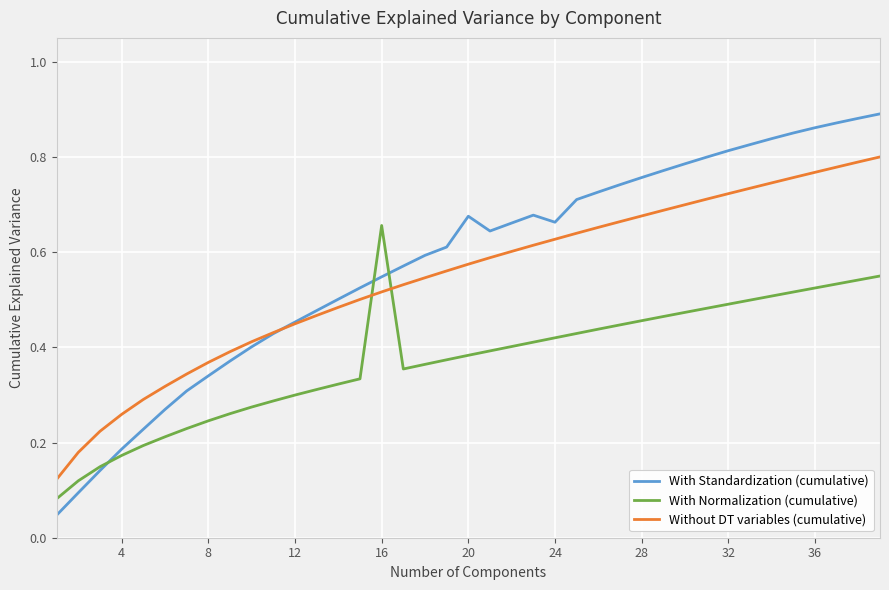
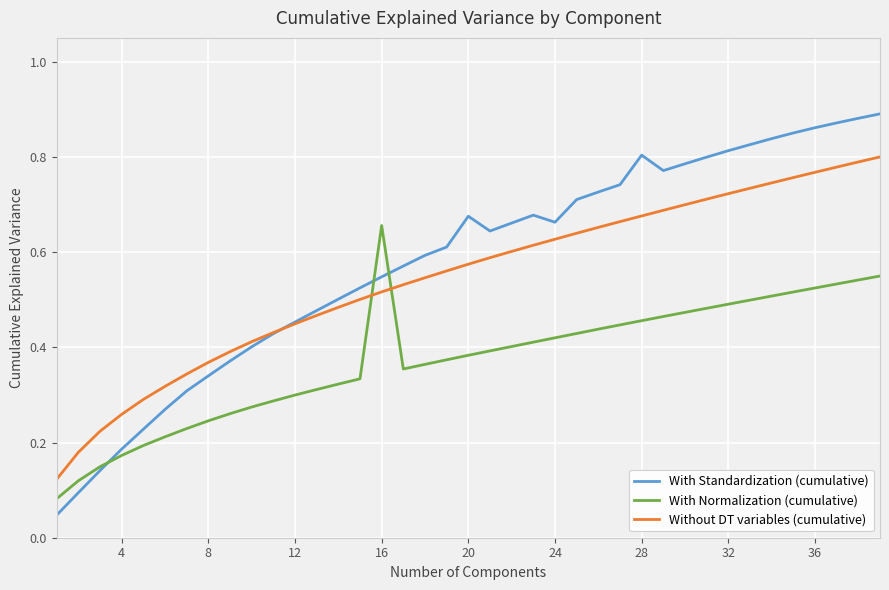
With Standardization (cumulative), 28: 0.76 -> 0.80
